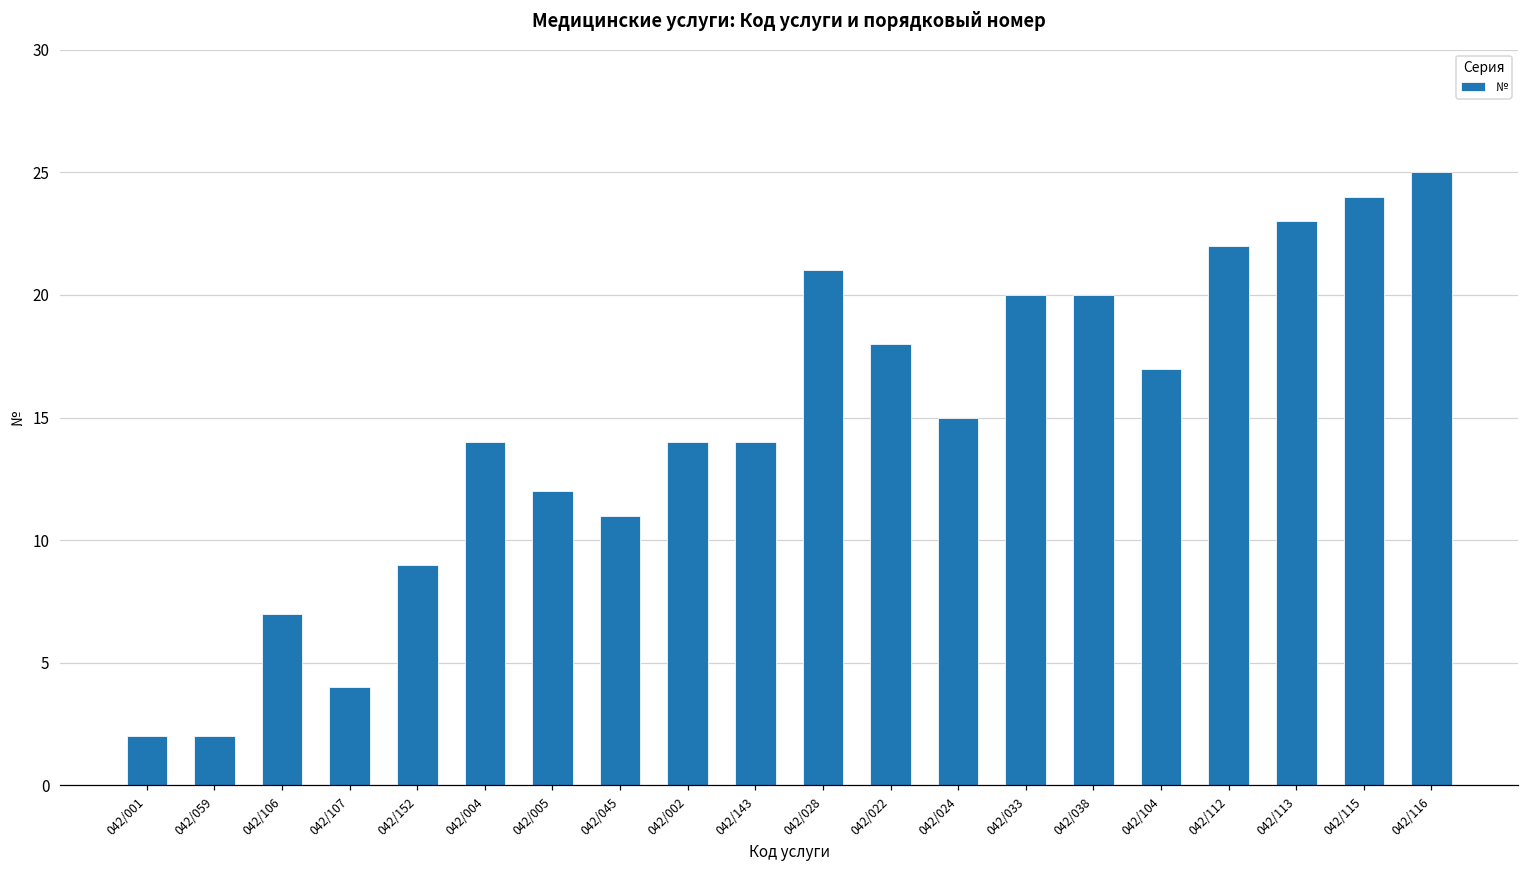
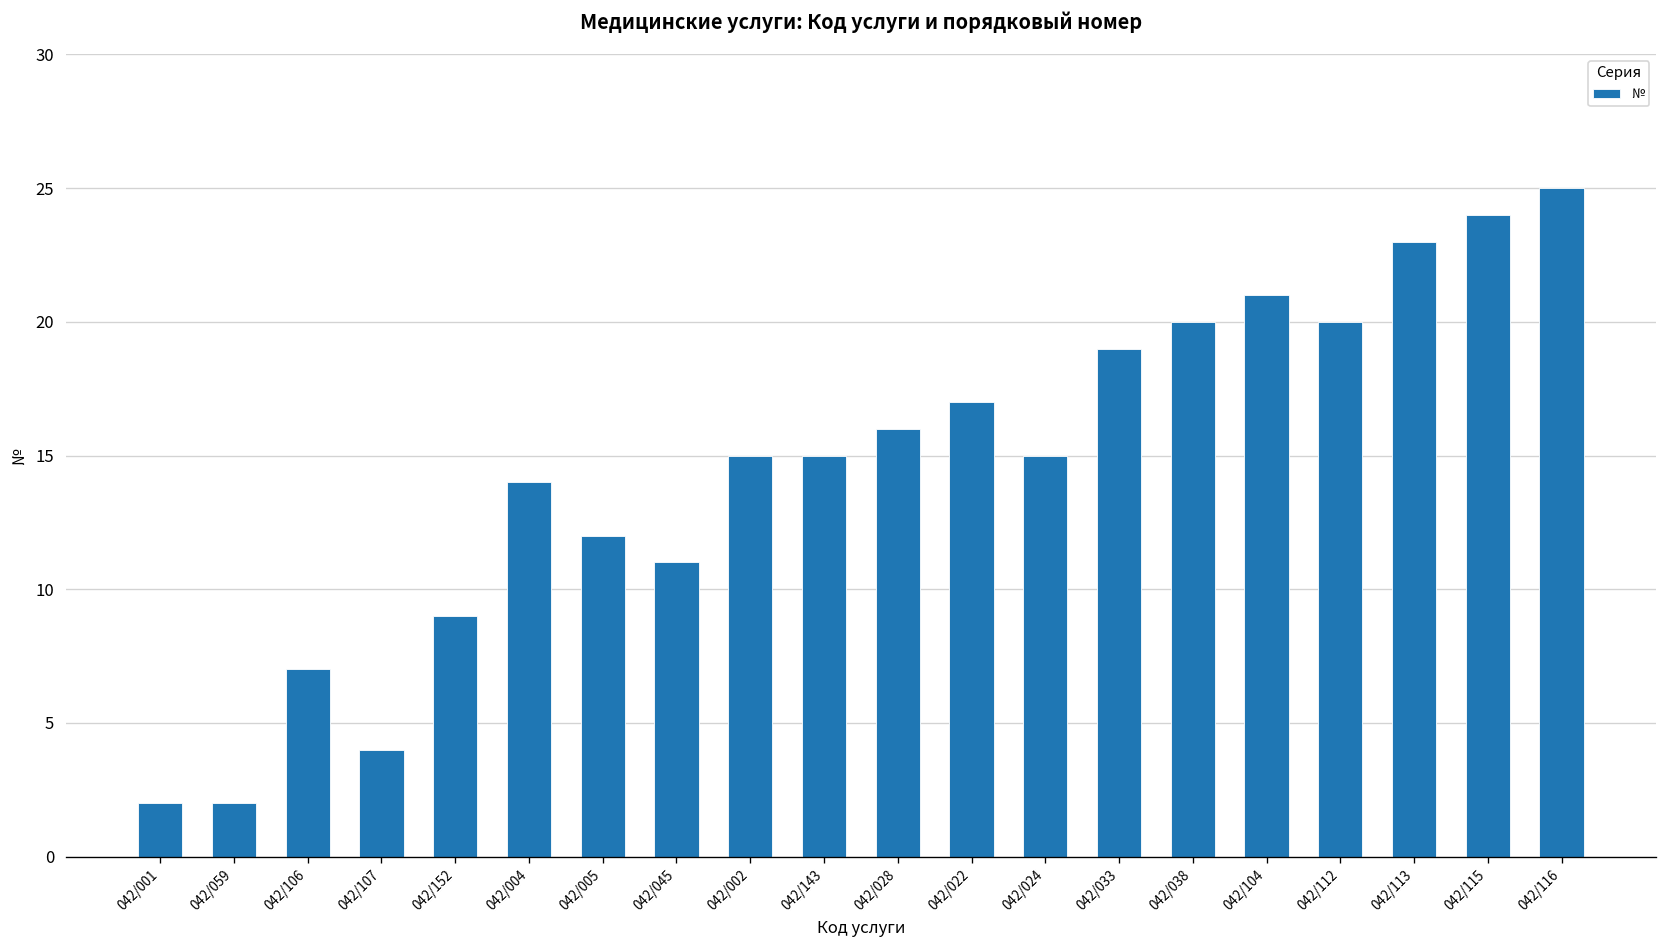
042/002: 14 -> 15
042/143: 14 -> 15
042/028: 21 -> 16
042/022: 18 -> 17
042/033: 20 -> 19
042/104: 17 -> 21
042/112: 22 -> 20
